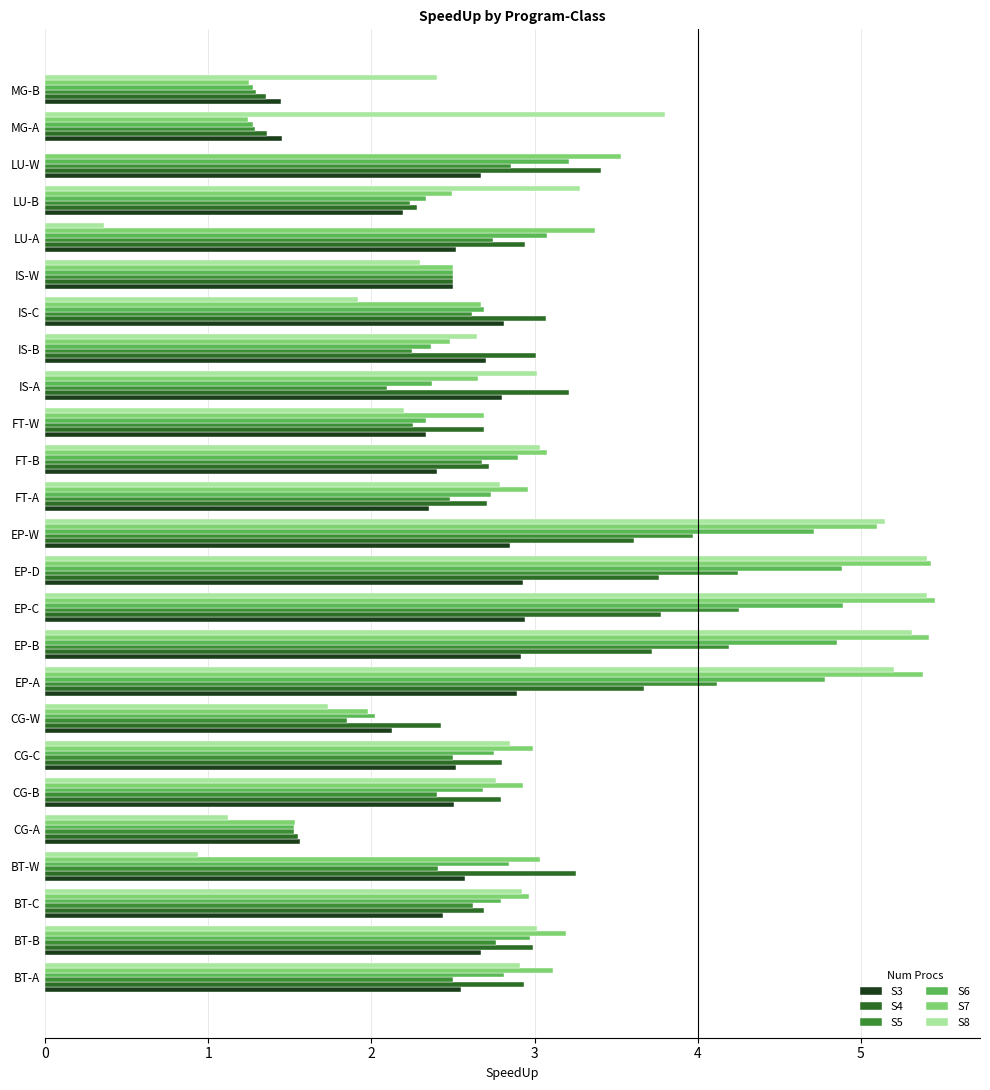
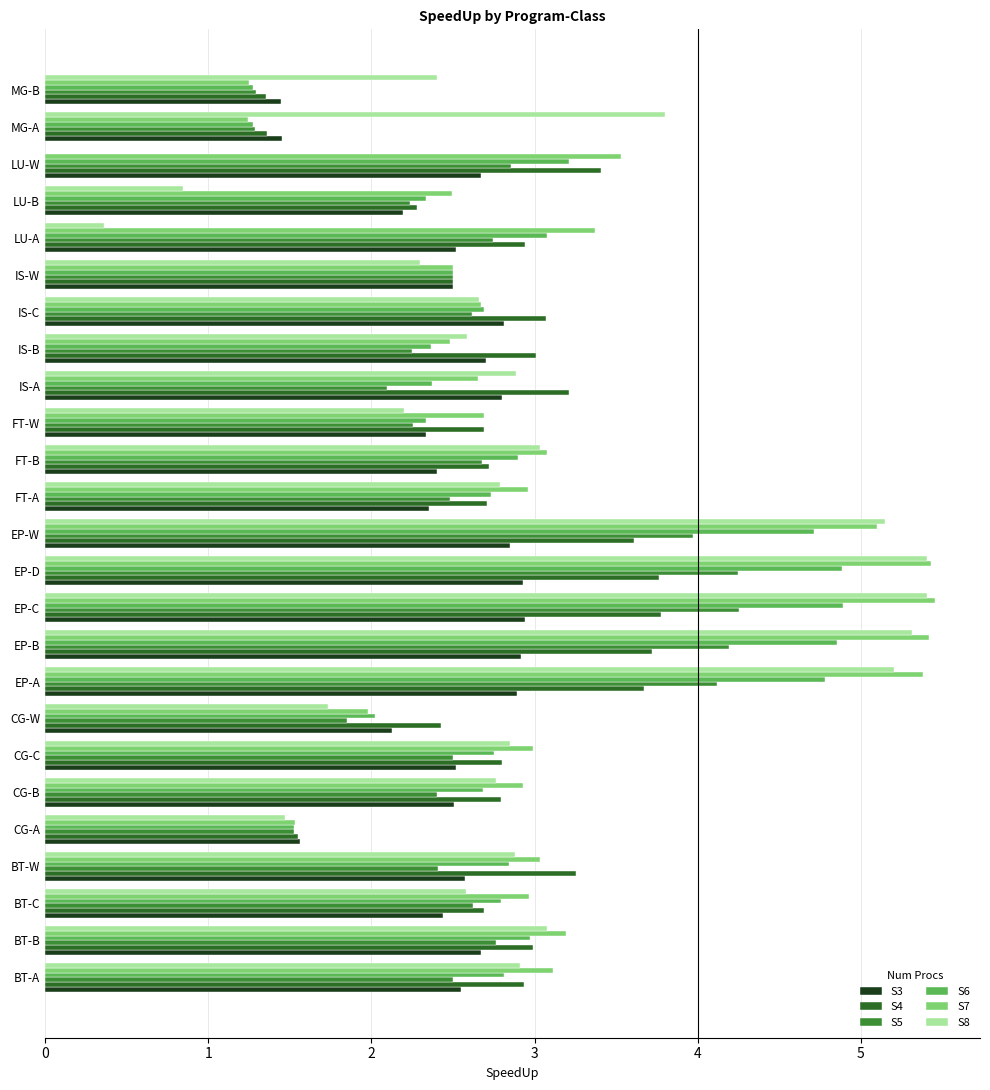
S8, LU-B: 3.28 -> 0.85
S8, IS-C: 1.92 -> 2.66
S8, IS-B: 2.65 -> 2.58
S8, IS-A: 3.01 -> 2.88
S8, CG-A: 1.12 -> 1.47
S8, BT-W: 0.94 -> 2.88
S8, BT-C: 2.92 -> 2.58
S8, BT-B: 3.01 -> 3.08
